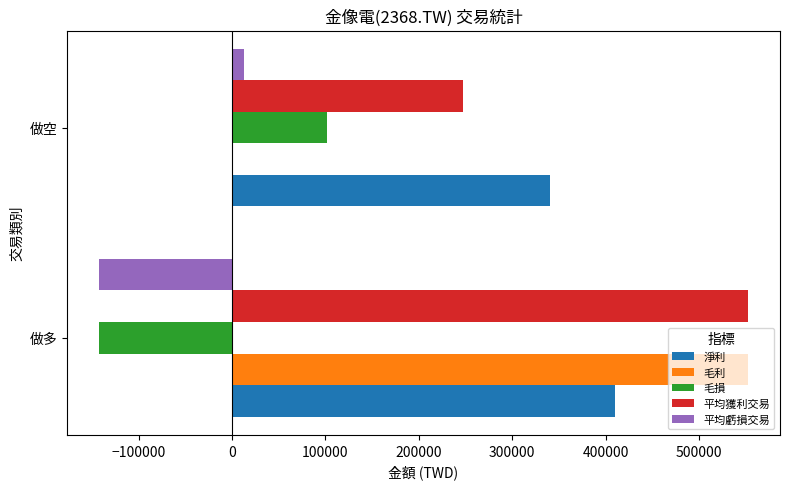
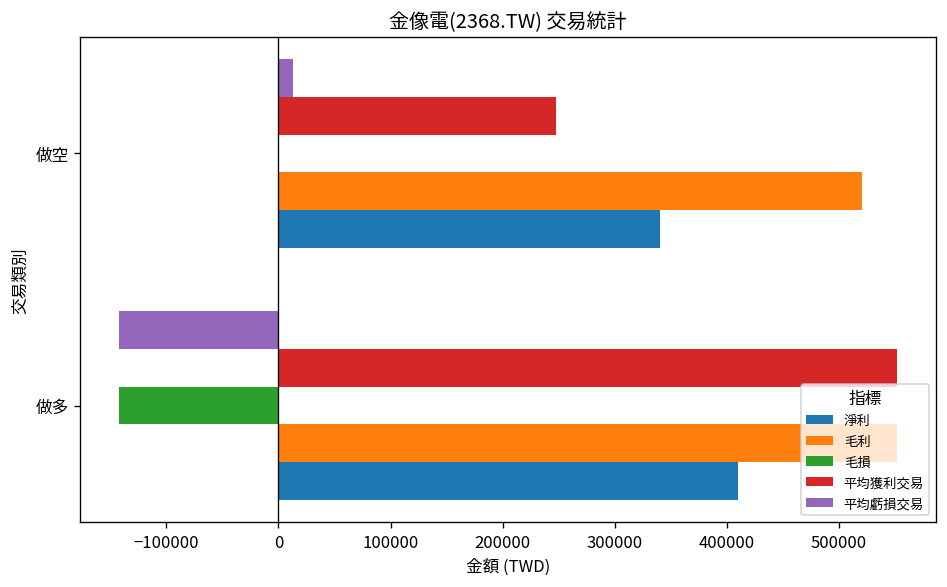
毛損, 做空: 100000 -> 0
毛利, 做空: 0 -> 520000
